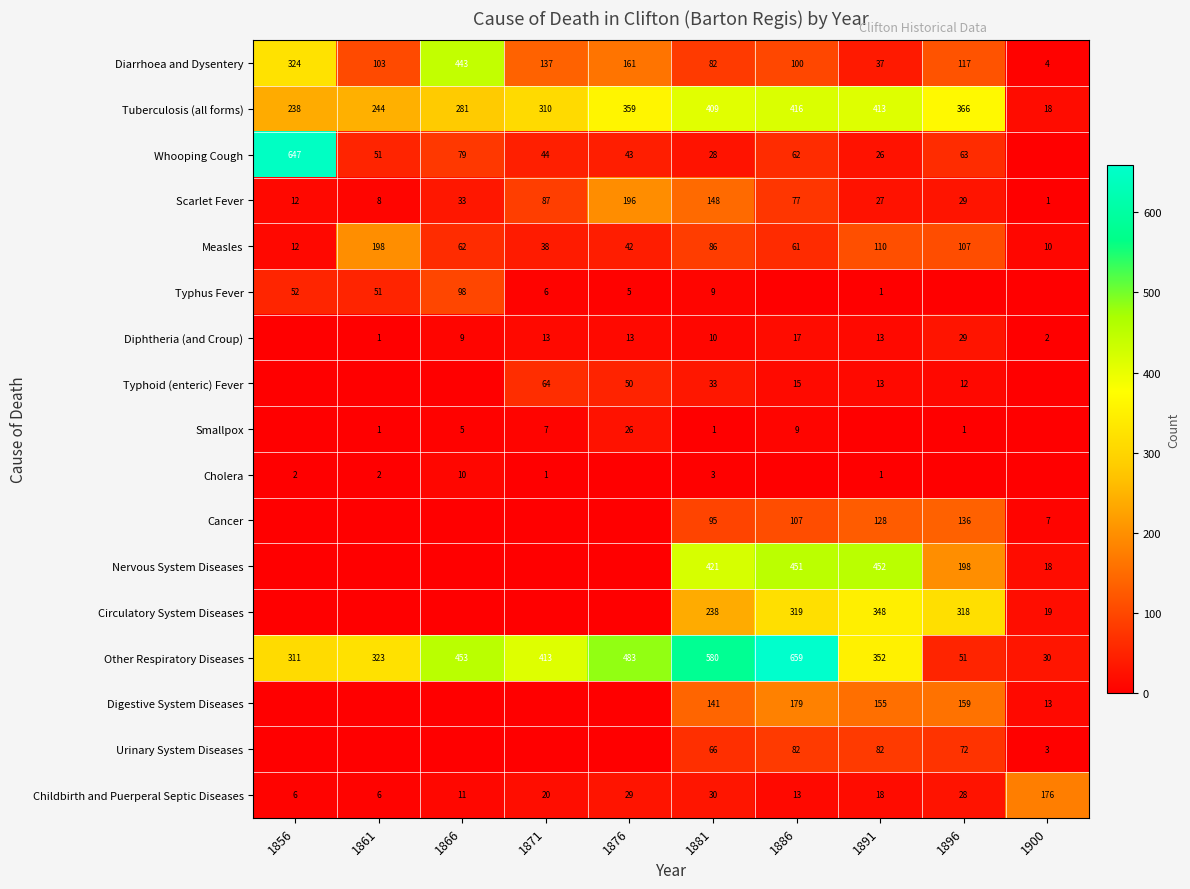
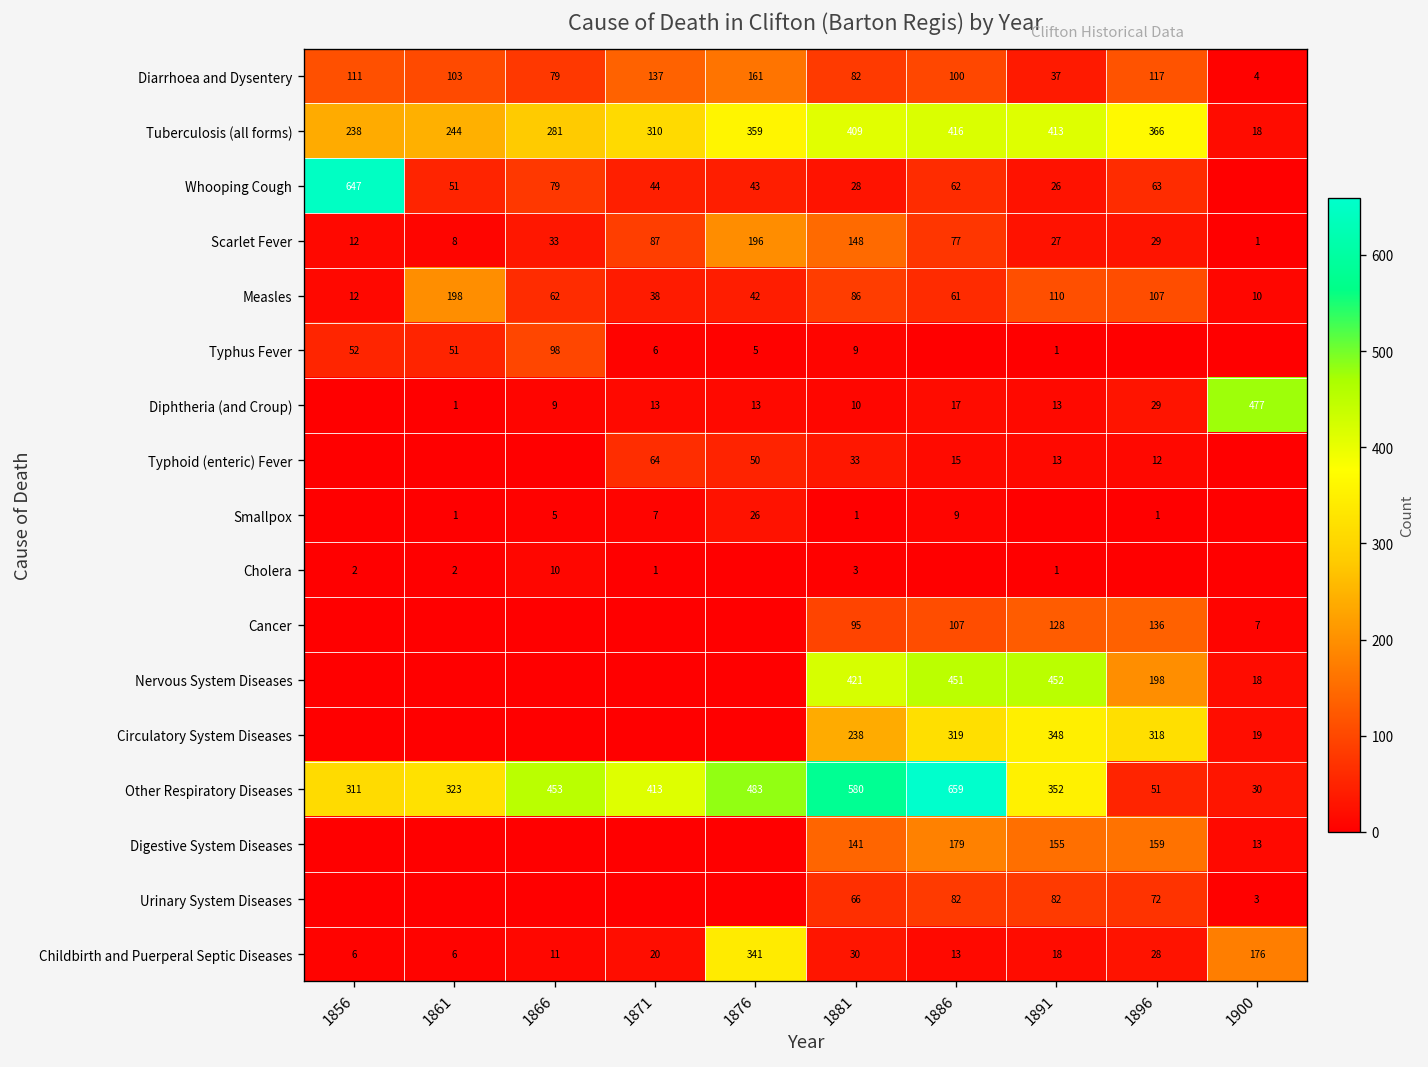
Diarrhoea and Dysentery, 1856: 324 -> 111
Diarrhoea and Dysentery, 1866: 443 -> 79
Diphtheria (and Croup), 1900: 2 -> 477
Childbirth and Puerperal Septic Diseases, 1876: 29 -> 341
